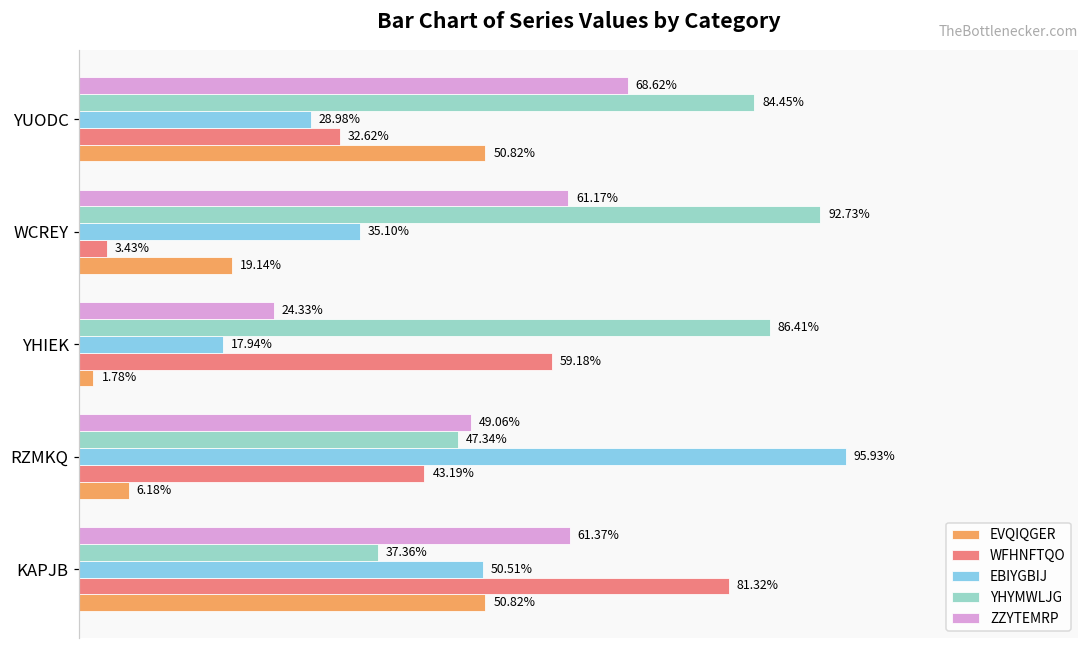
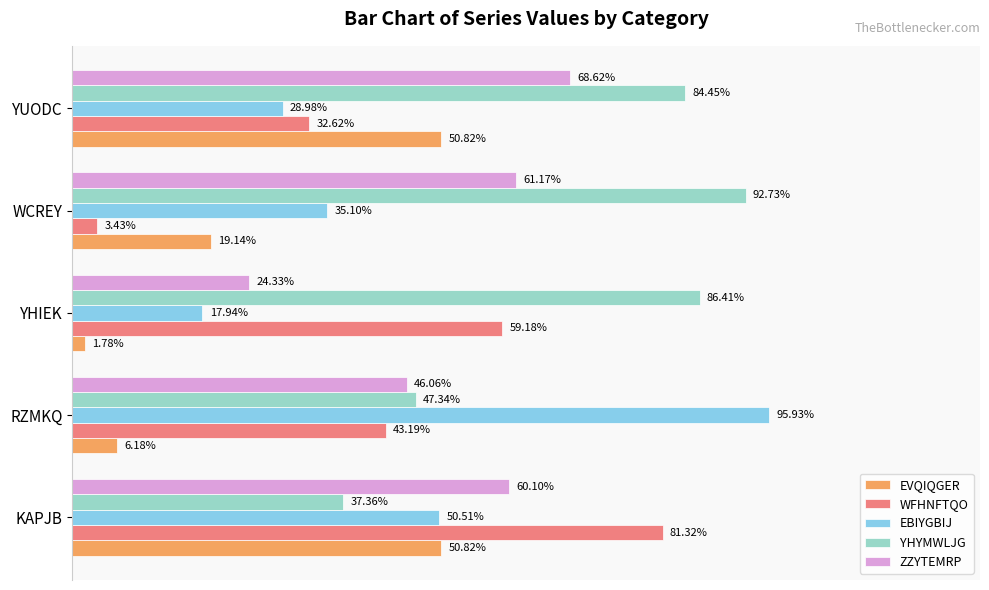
ZZYTEMRP, RZMKQ: 49.06% -> 46.06%
ZZYTEMRP, KAPJB: 61.37% -> 60.10%
